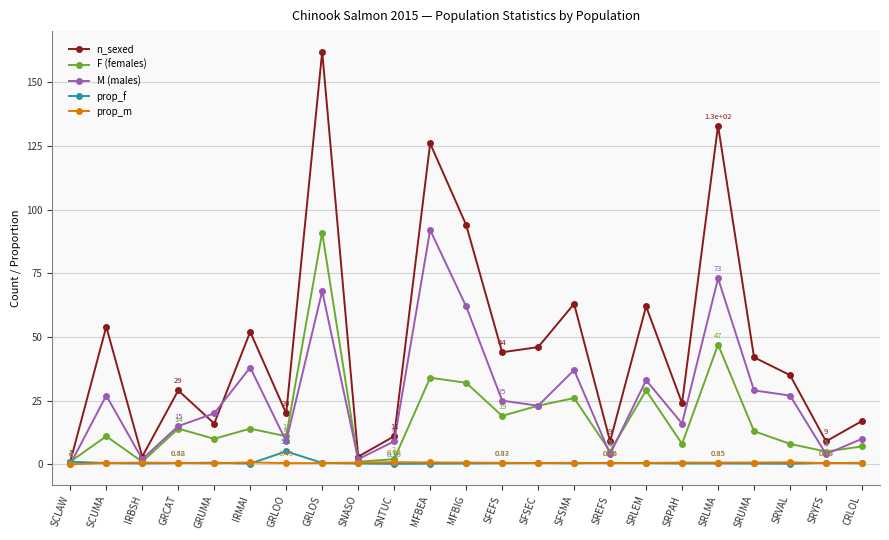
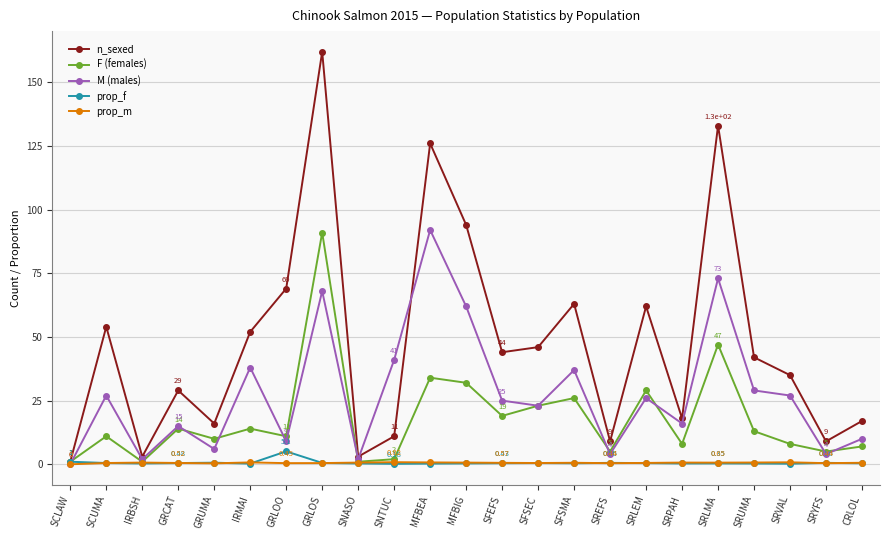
M (males), GRUMA: 20 -> 6
n_sexed, GRLOO: 20 -> 69
M (males), SNTUC: 9 -> 41
M (males), SRLEM: 33 -> 26
n_sexed, SRPAH: 24 -> 18
